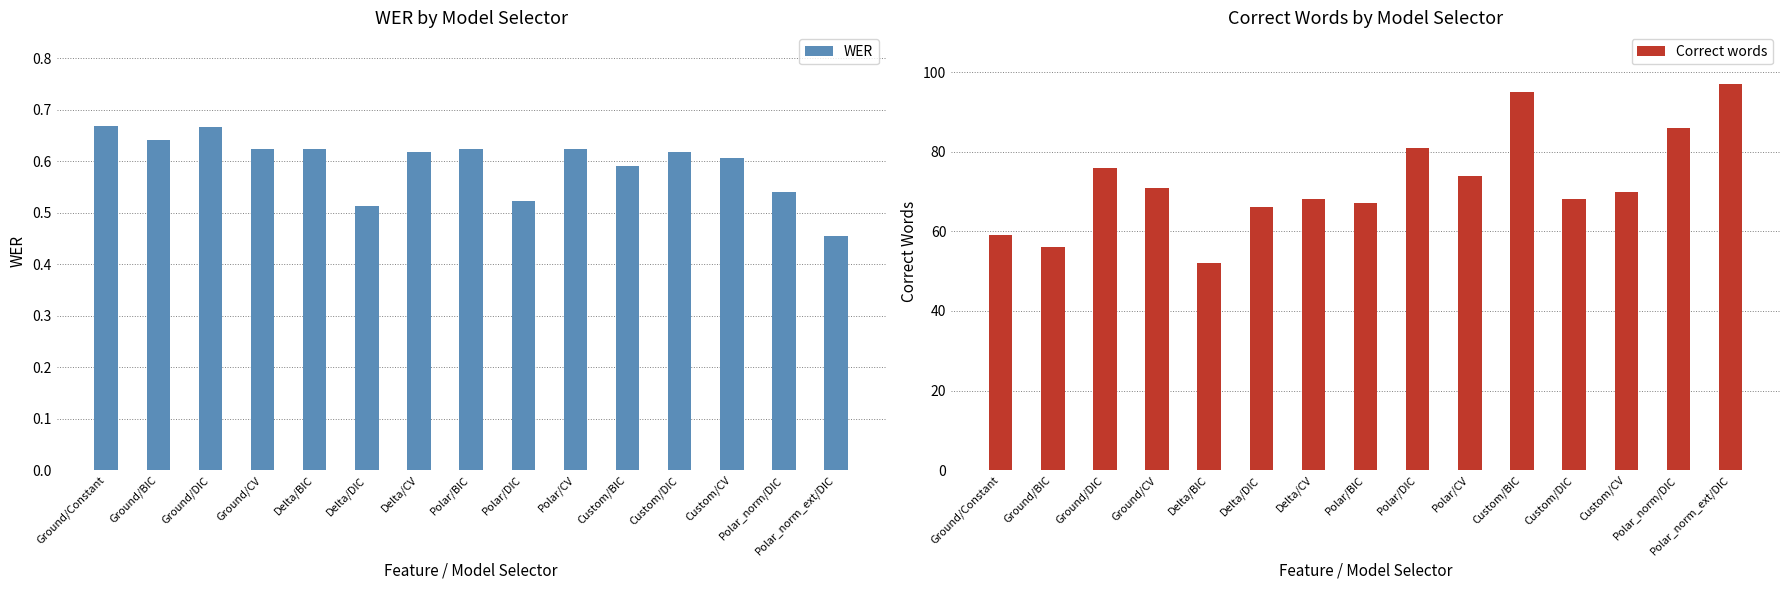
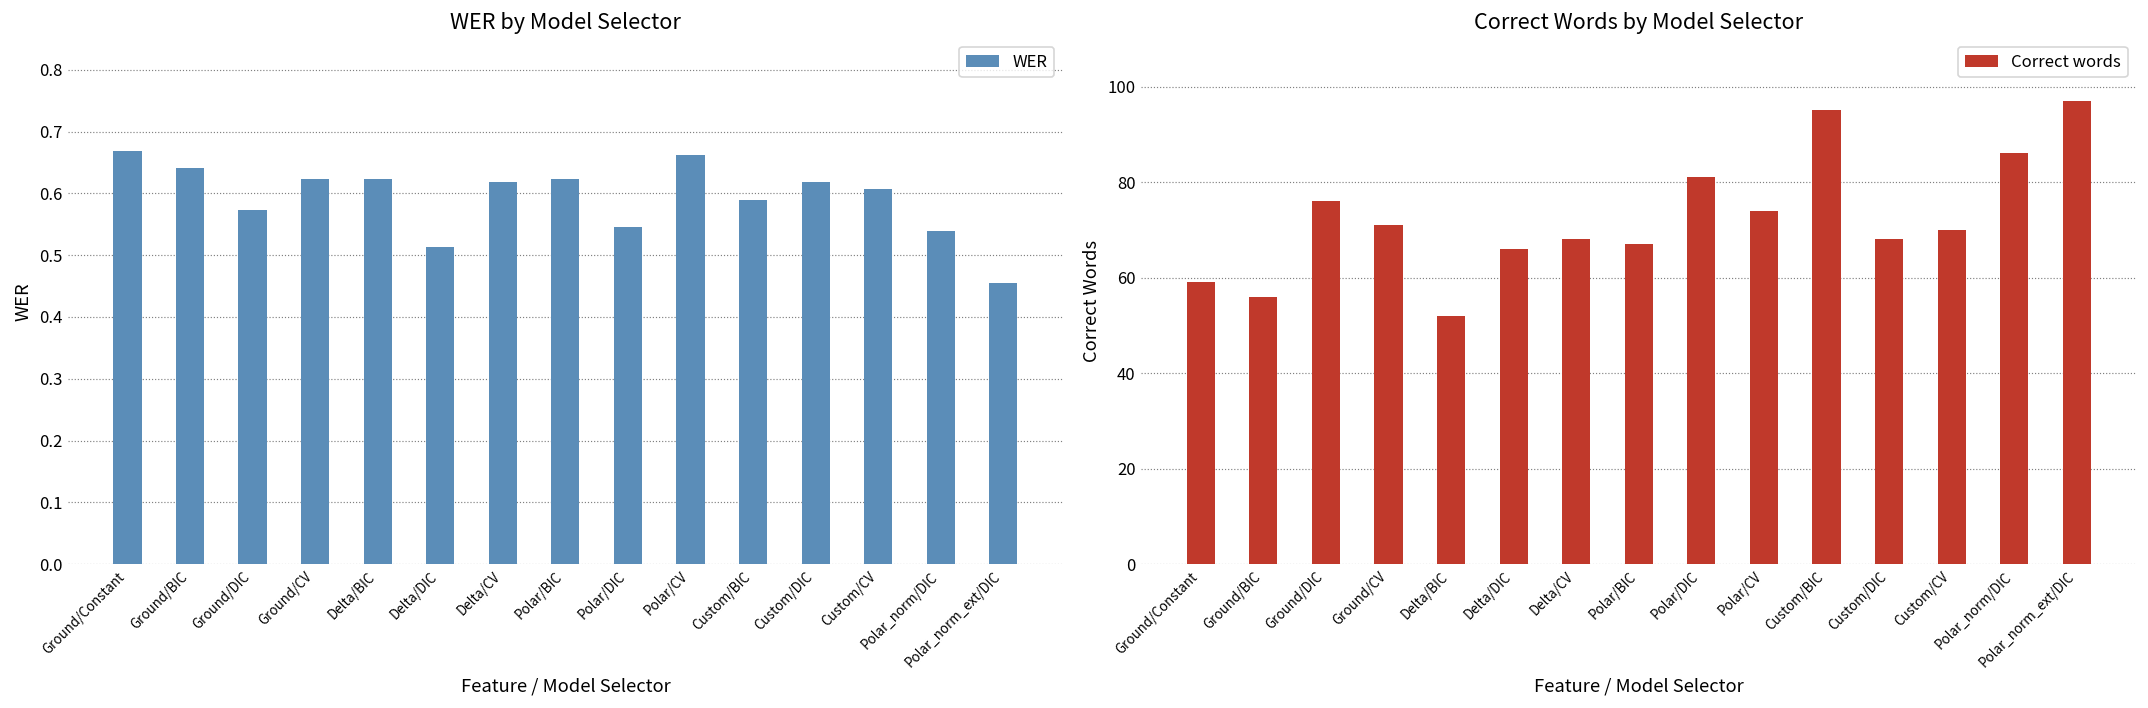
WER by Model Selector, Ground/DIC: 0.67 -> 0.57
WER by Model Selector, Polar/DIC: 0.52 -> 0.54
WER by Model Selector, Polar/CV: 0.62 -> 0.66
